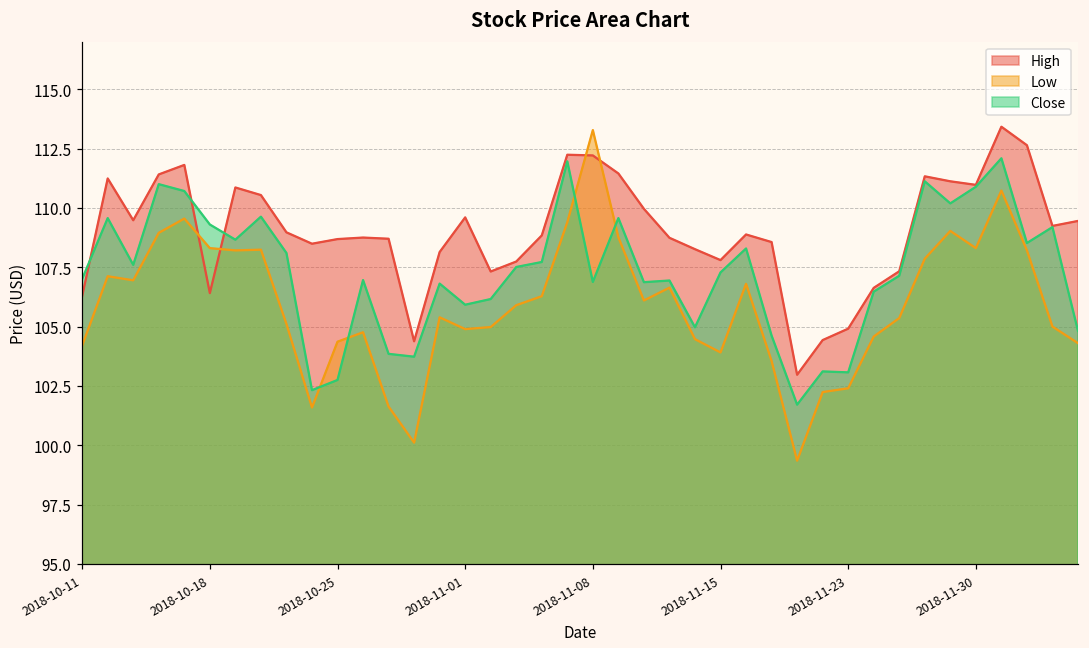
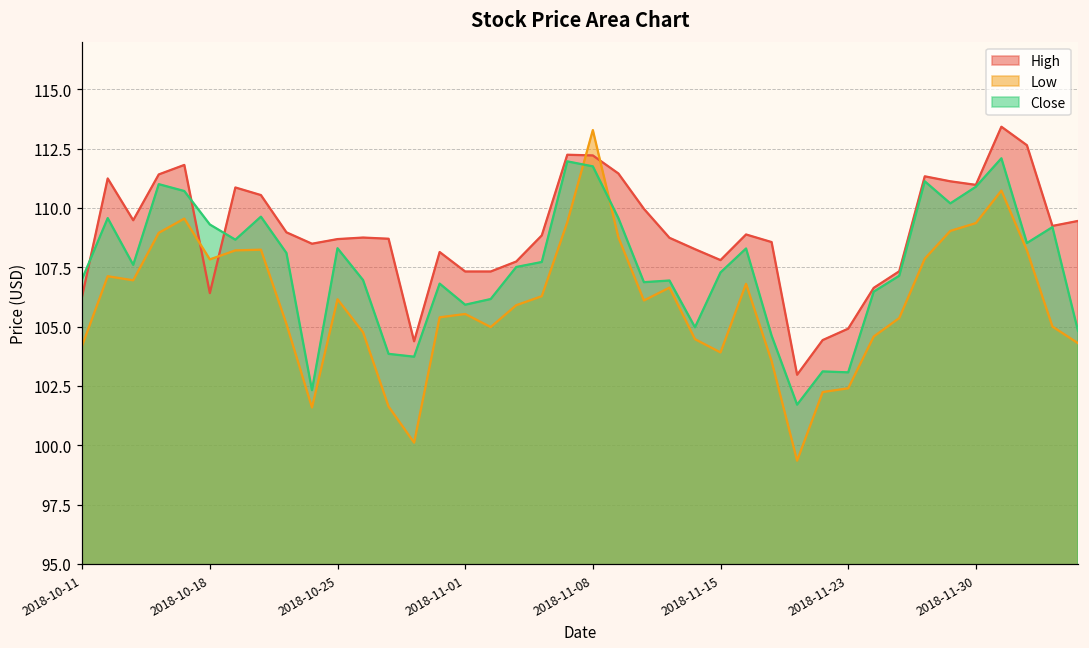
Low, 2018-10-18: 108.3 -> 107.8
Low, 2018-10-25: 104.4 -> 106.2
Close, 2018-10-25: 102.7 -> 108.3
High, 2018-11-01: 109.6 -> 107.3
Low, 2018-11-01: 104.9 -> 105.5
Close, 2018-11-08: 106.9 -> 111.8
Low, 2018-11-30: 108.3 -> 109.4
